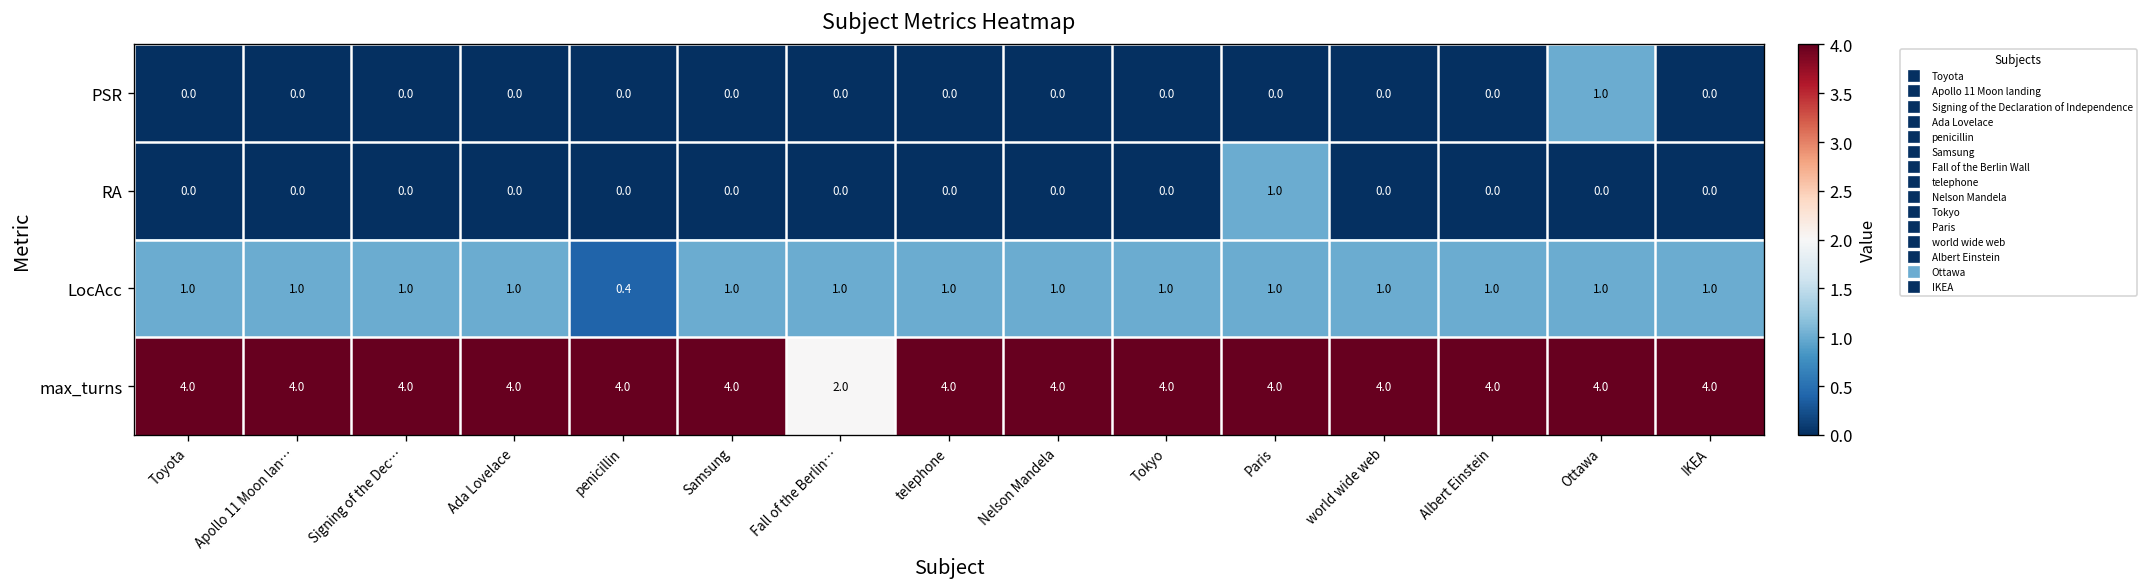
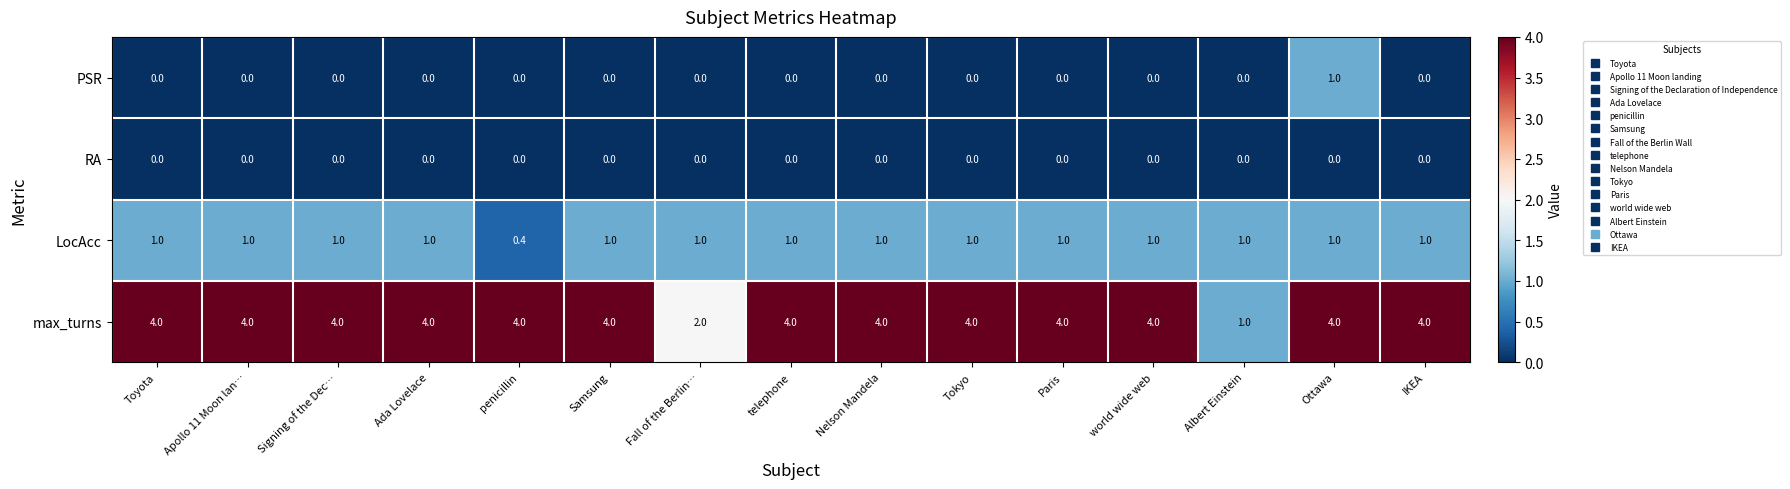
RA, Paris: 1.0 -> 0.0
max_turns, Albert Einstein: 4.0 -> 1.0
